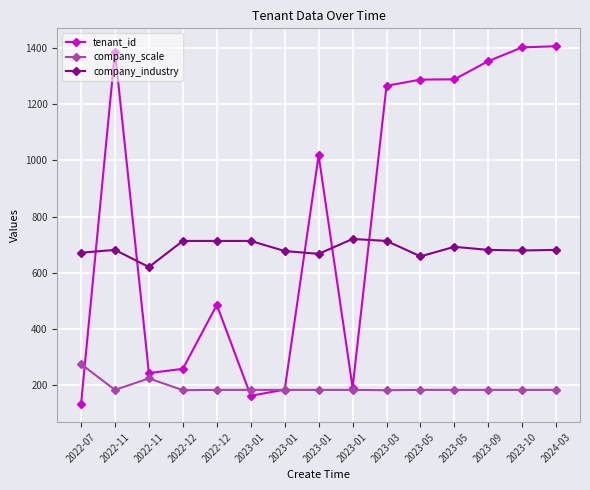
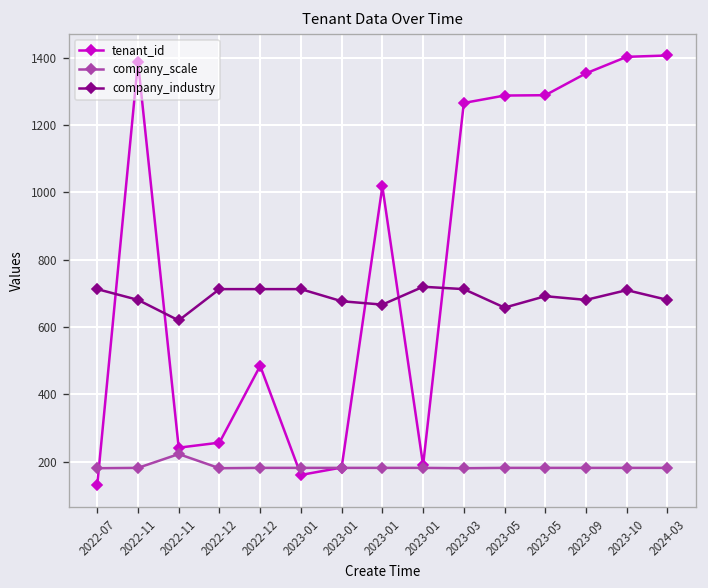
company_scale, 2022-07: 270 -> 180
company_industry, 2022-07: 670 -> 710
company_industry, 2023-10: 680 -> 710
